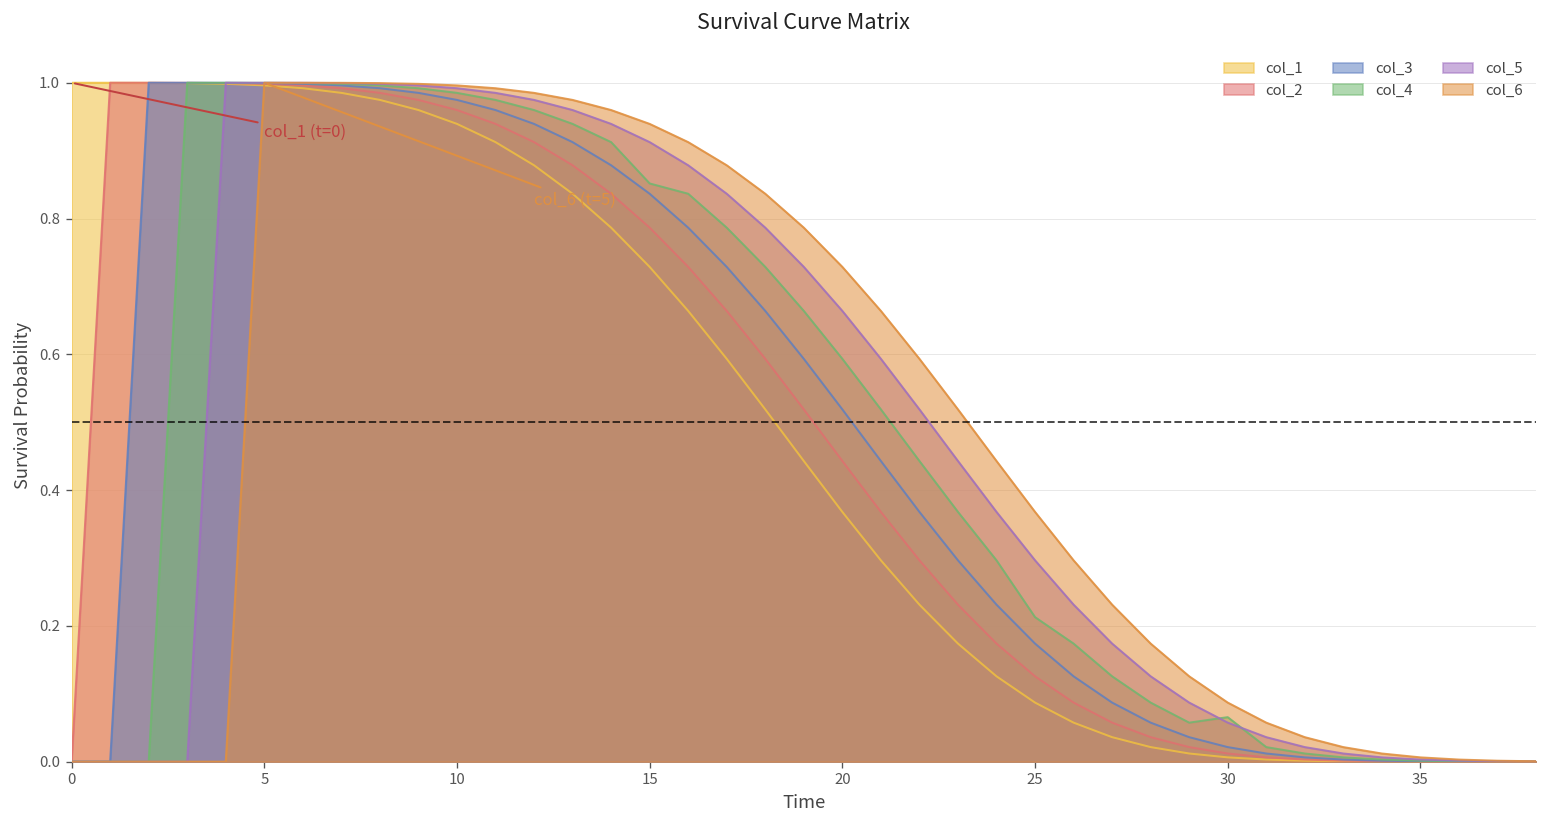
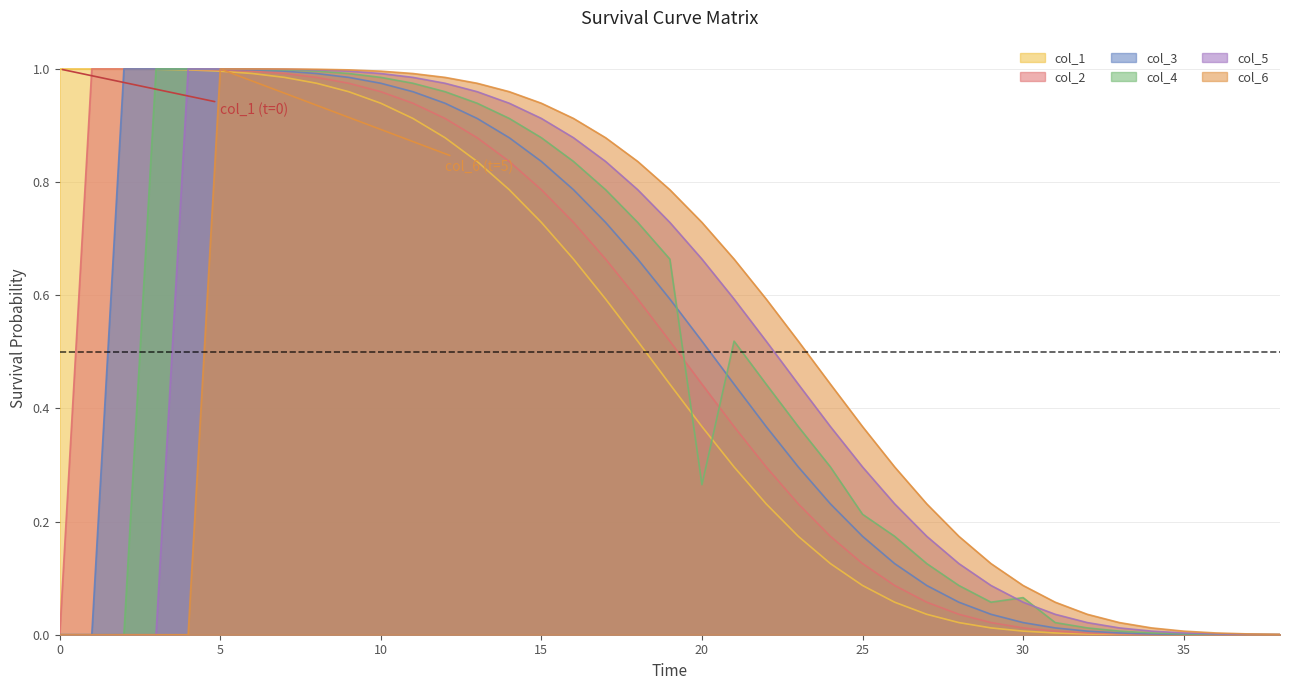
col_4, 15: 0.85 -> 0.88
col_4, 20: 0.59 -> 0.27
